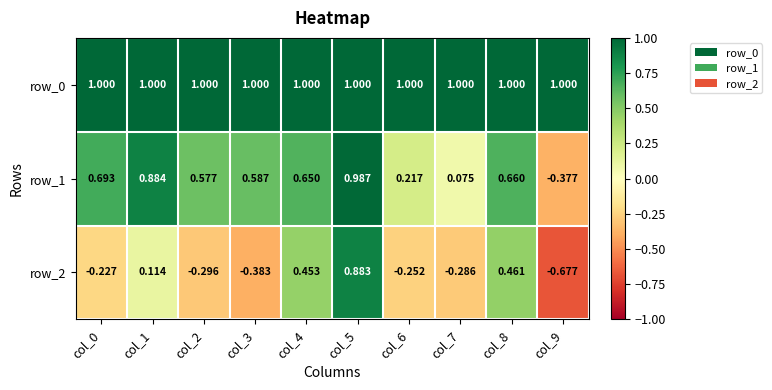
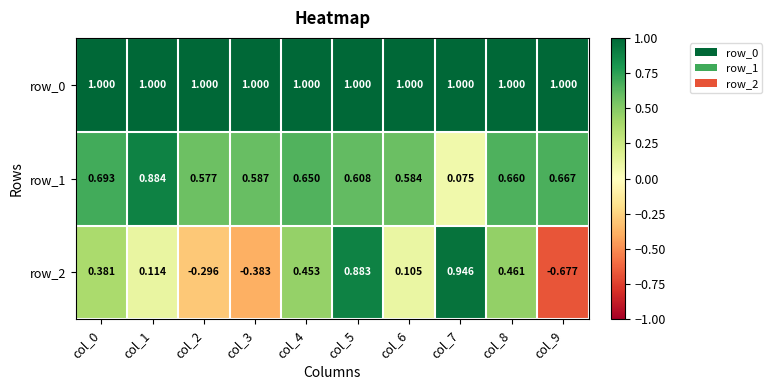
row_1, col_5: 0.987 -> 0.608
row_1, col_6: 0.217 -> 0.584
row_1, col_9: -0.377 -> 0.667
row_2, col_0: -0.227 -> 0.381
row_2, col_6: -0.252 -> 0.105
row_2, col_7: -0.286 -> 0.946
